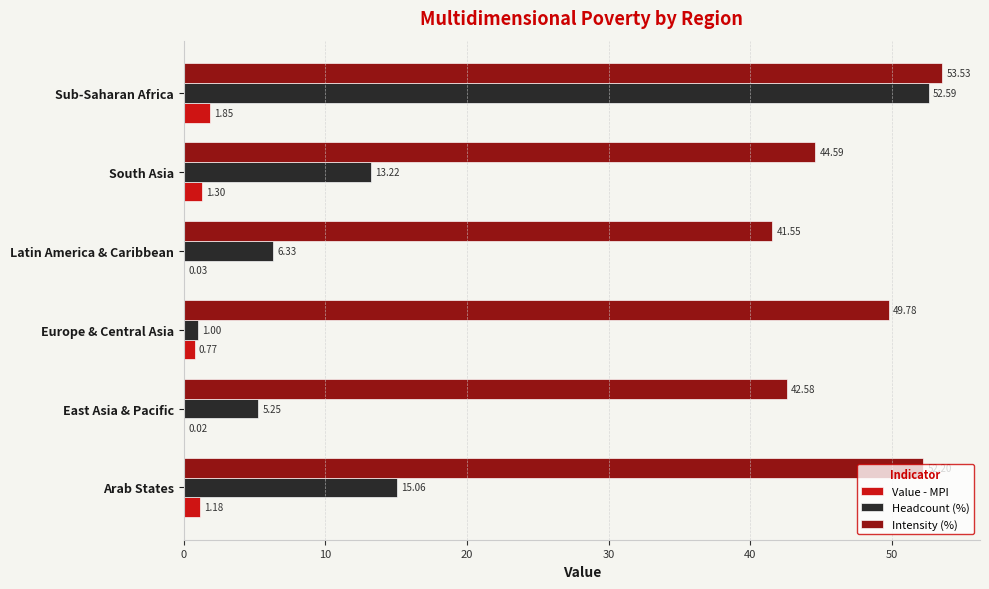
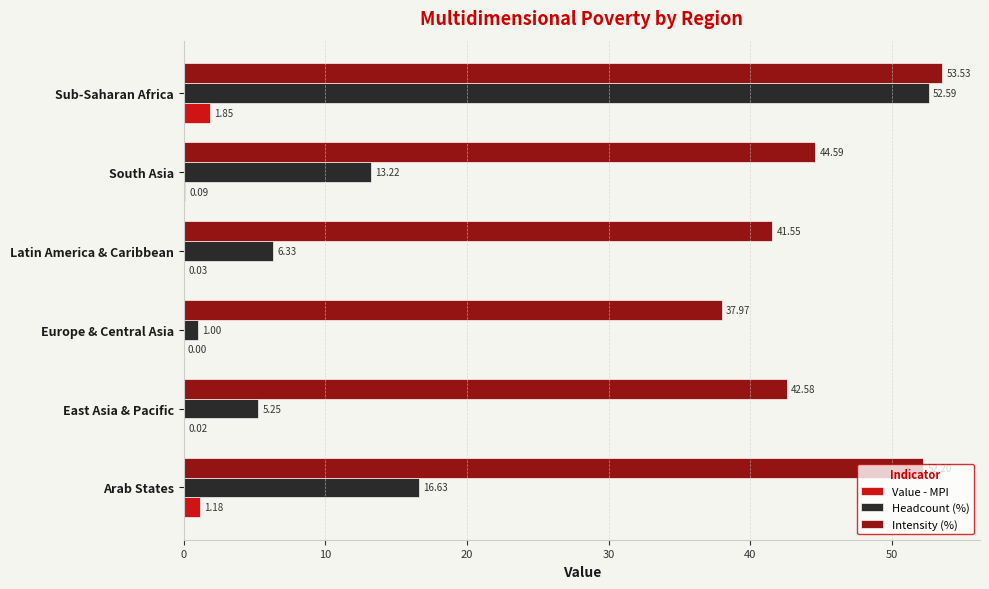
Value - MPI, South Asia: 1.30 -> 0.09
Intensity (%), Europe & Central Asia: 49.78 -> 37.97
Value - MPI, Europe & Central Asia: 0.77 -> 0.00
Headcount (%), Arab States: 15.06 -> 16.63
